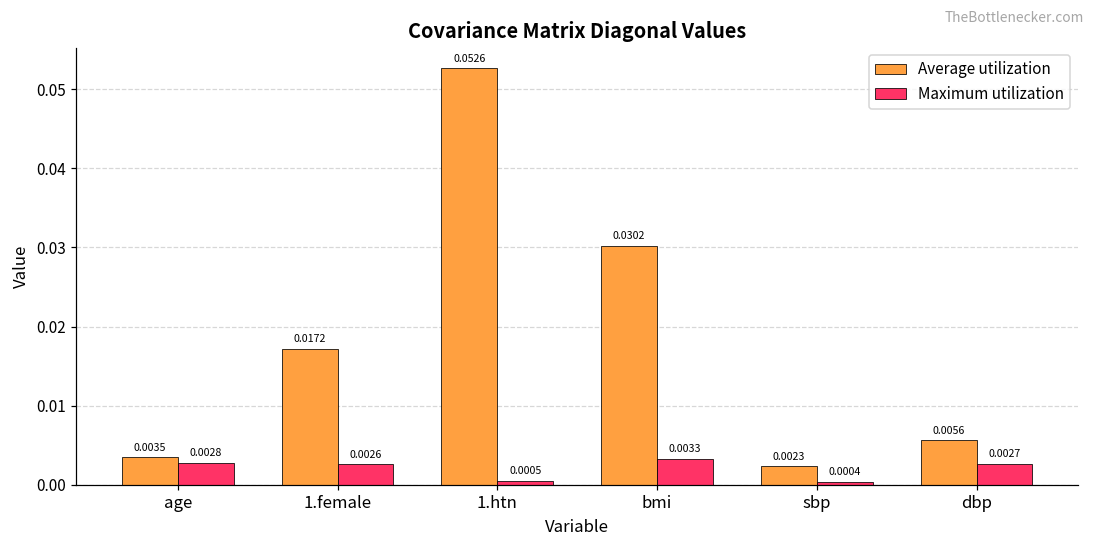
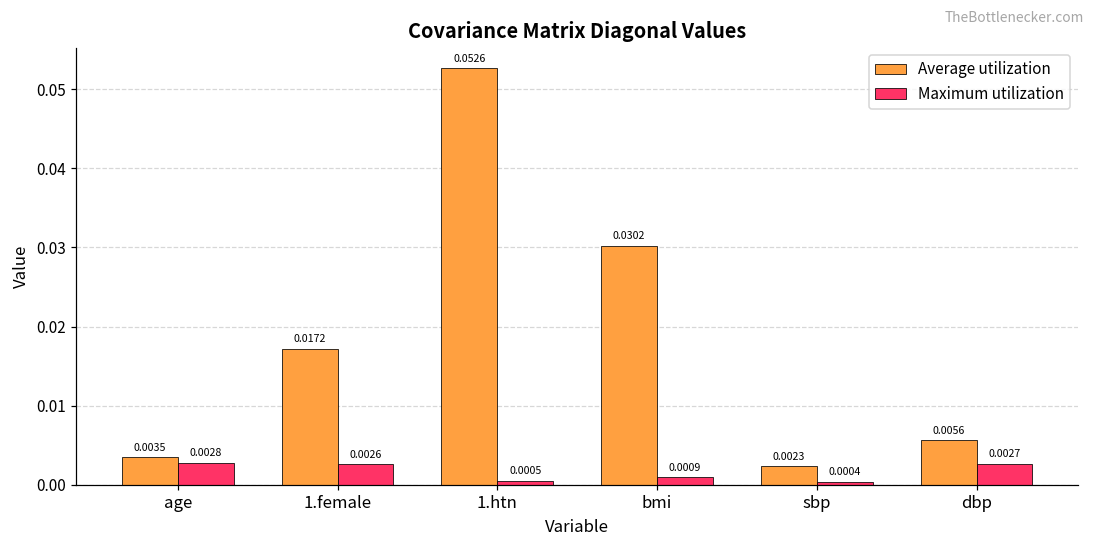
Maximum utilization, bmi: 0.0033 -> 0.0009
